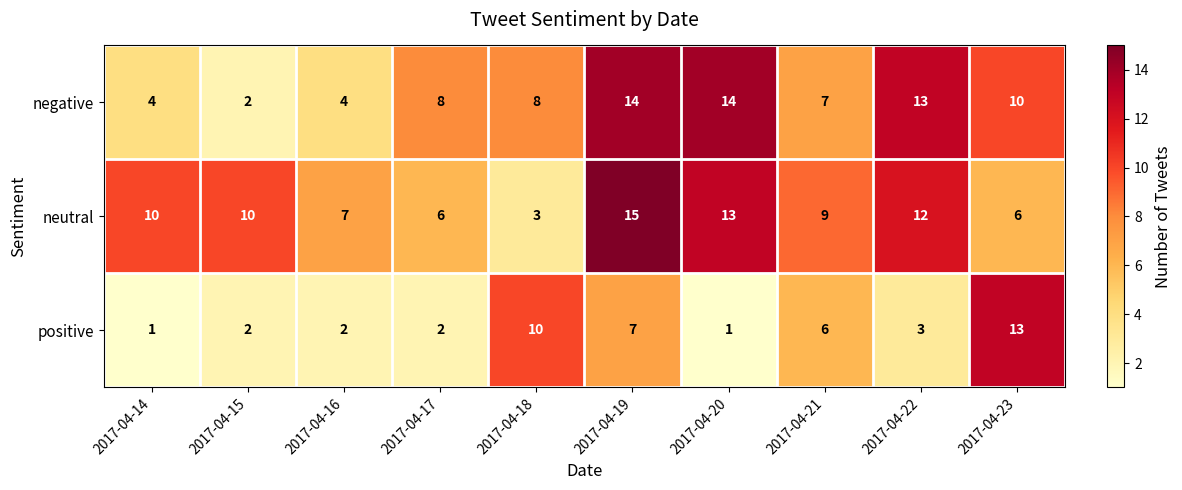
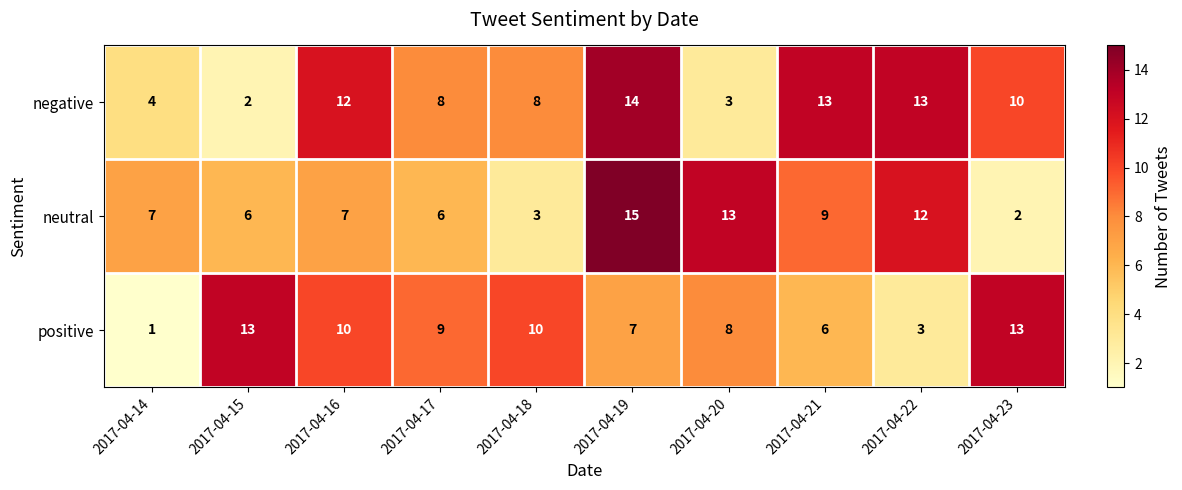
negative, 2017-04-16: 4 -> 12
negative, 2017-04-20: 14 -> 3
negative, 2017-04-21: 7 -> 13
neutral, 2017-04-14: 10 -> 7
neutral, 2017-04-15: 10 -> 6
neutral, 2017-04-23: 6 -> 2
positive, 2017-04-15: 2 -> 13
positive, 2017-04-16: 2 -> 10
positive, 2017-04-17: 2 -> 9
positive, 2017-04-20: 1 -> 8
